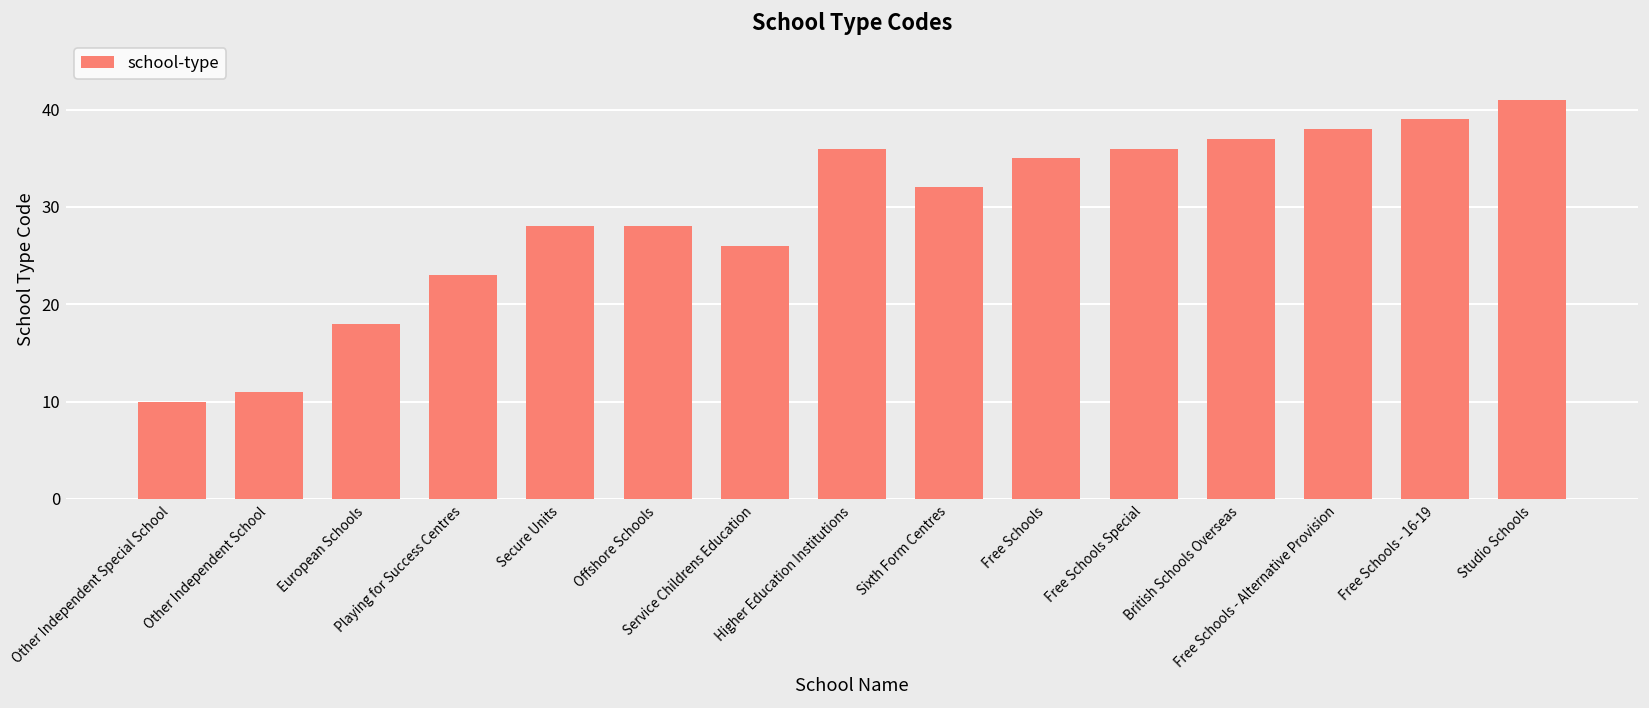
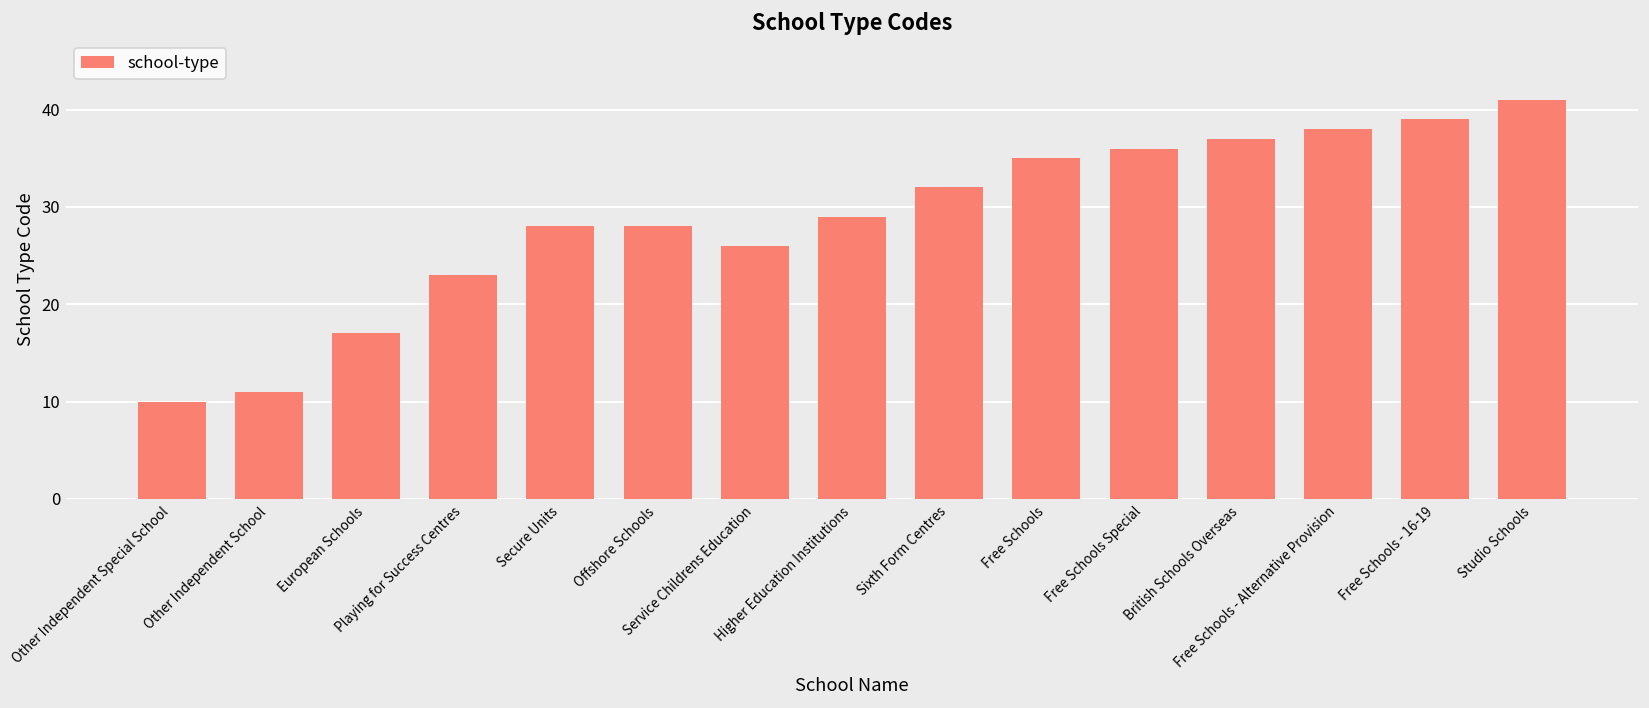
European Schools: 18 -> 17
Higher Education Institutions: 36 -> 29
